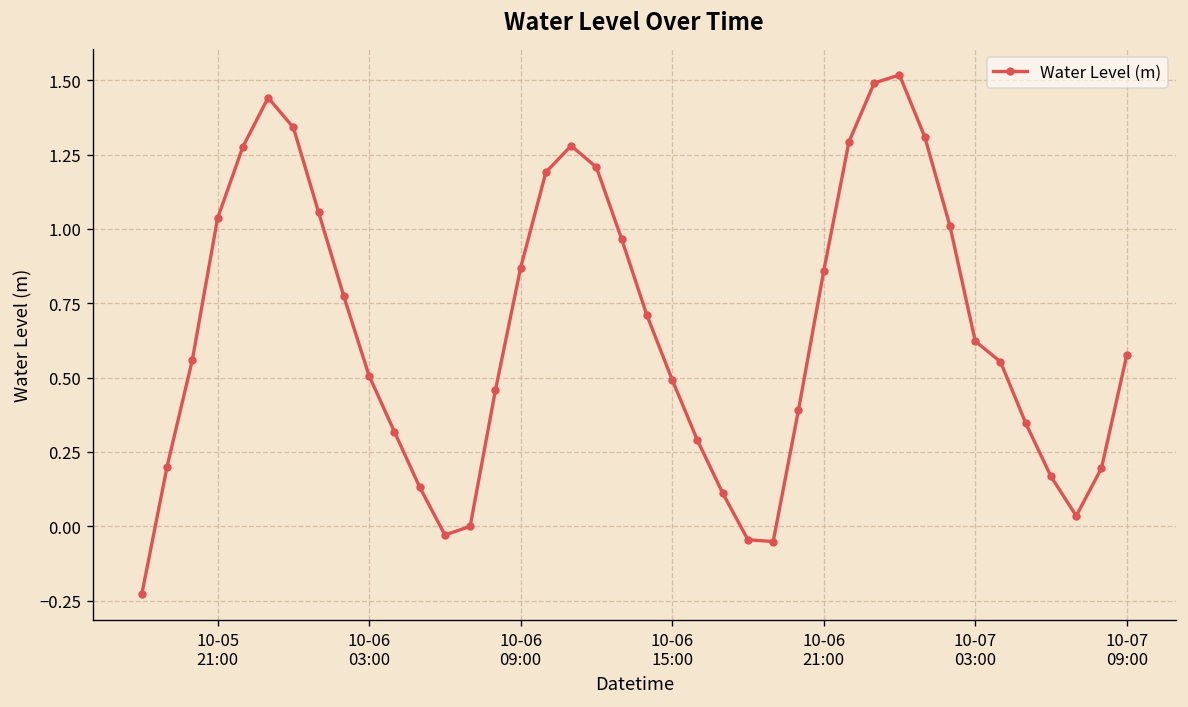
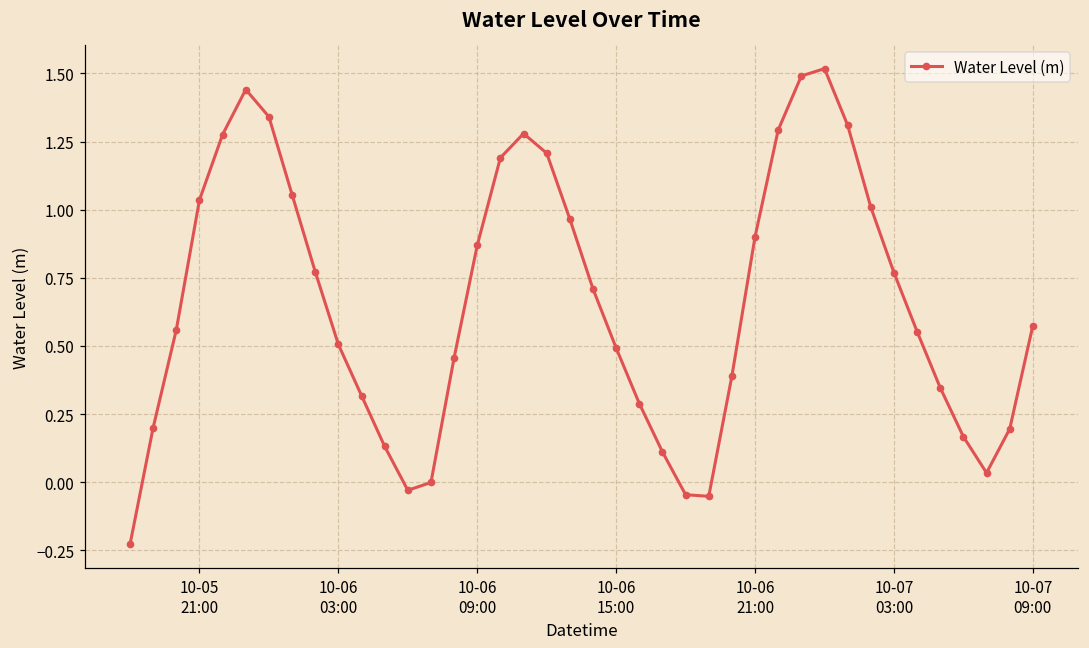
10-06 21:00: 0.86 -> 0.90
10-07 03:00: 0.62 -> 0.77
